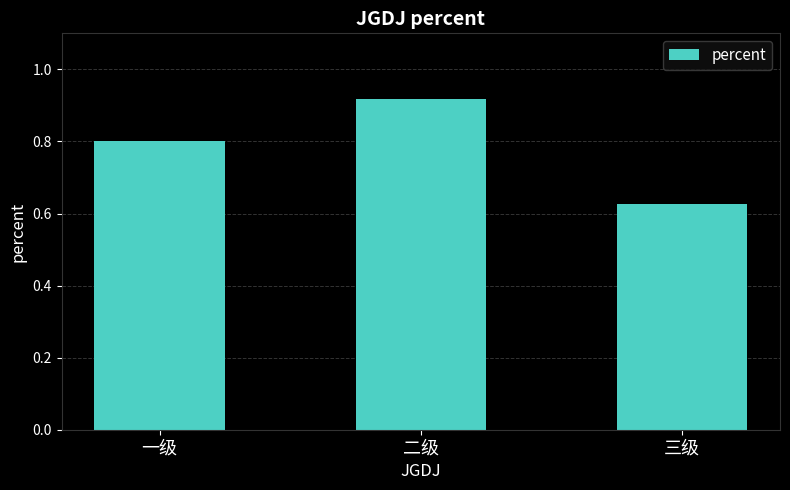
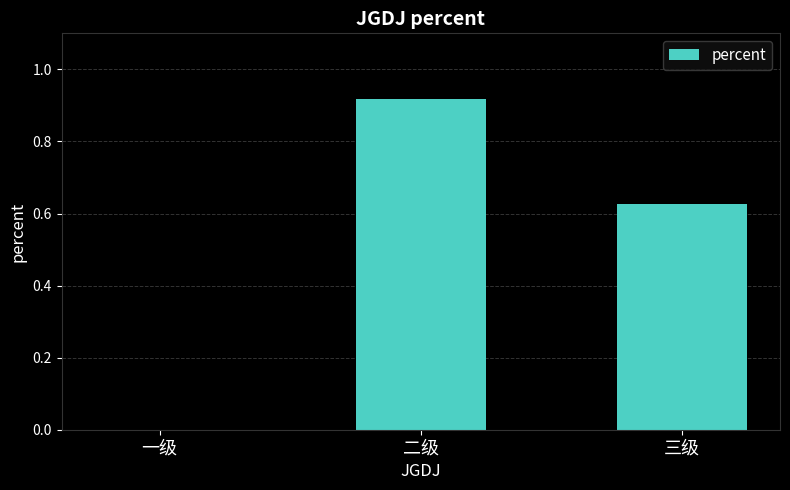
一级: 0.8 -> 0.0
